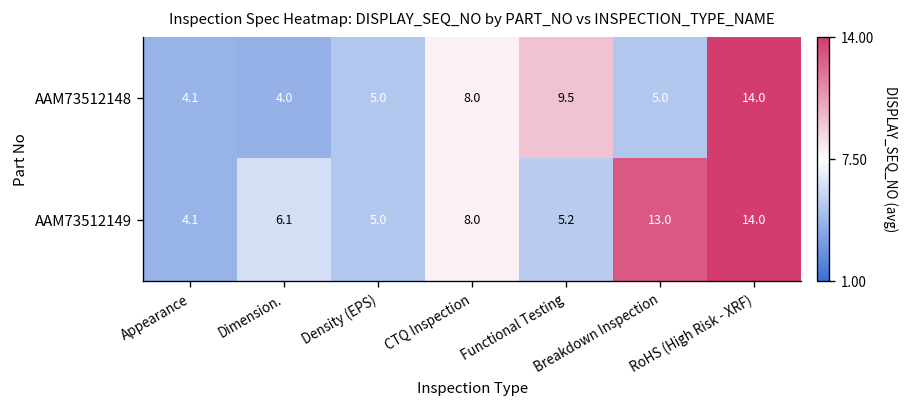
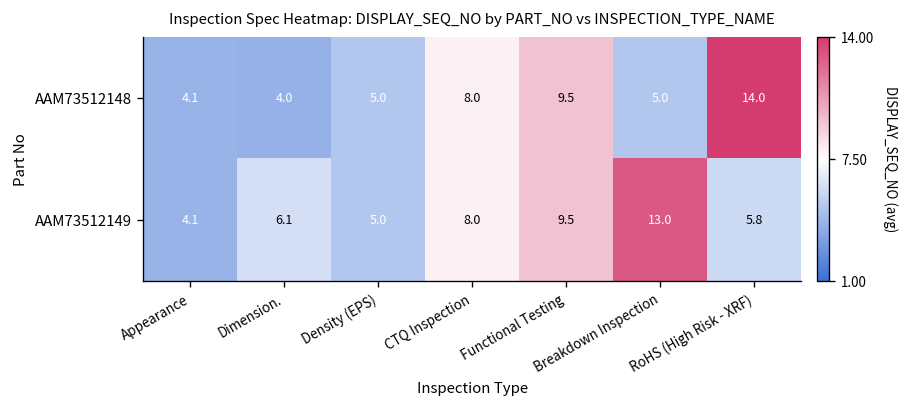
AAM73512149, Functional Testing: 5.2 -> 9.5
AAM73512149, RoHS (High Risk - XRF): 14.0 -> 5.8
